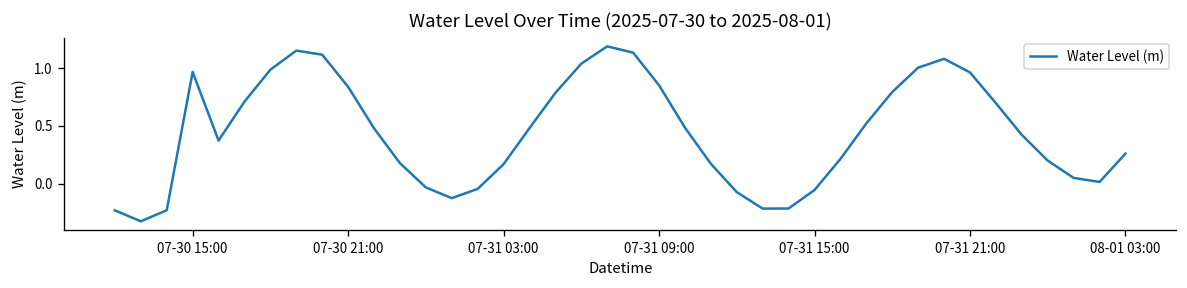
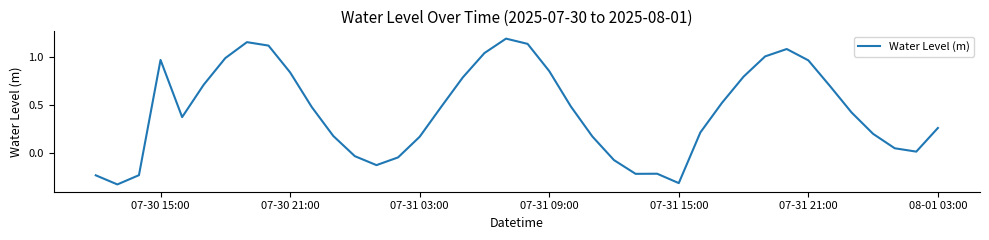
07-31 15:00: -0.1 -> -0.3
